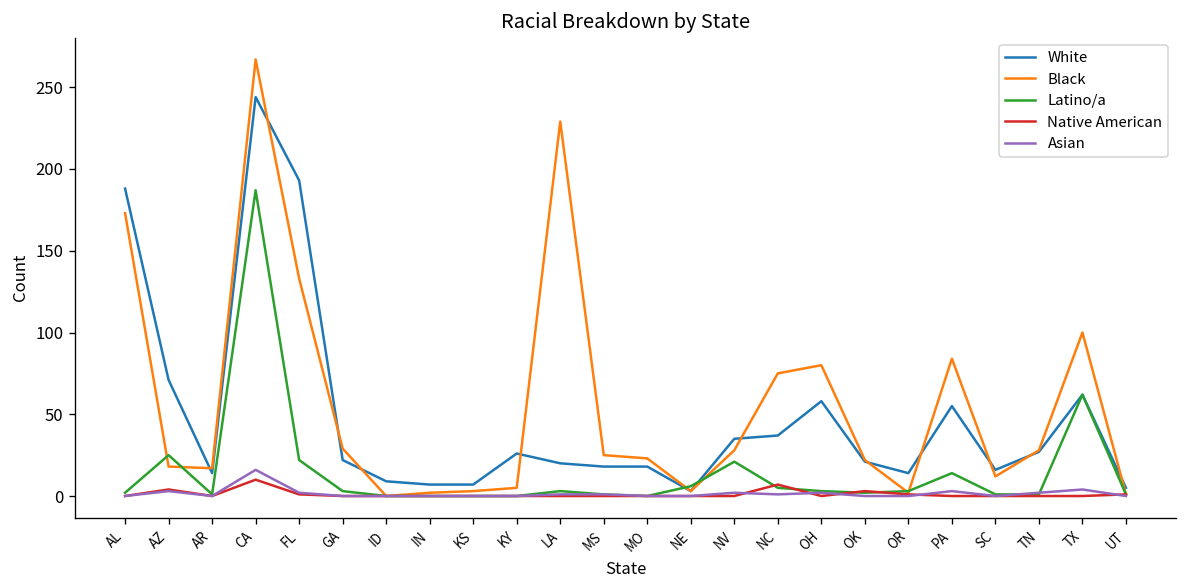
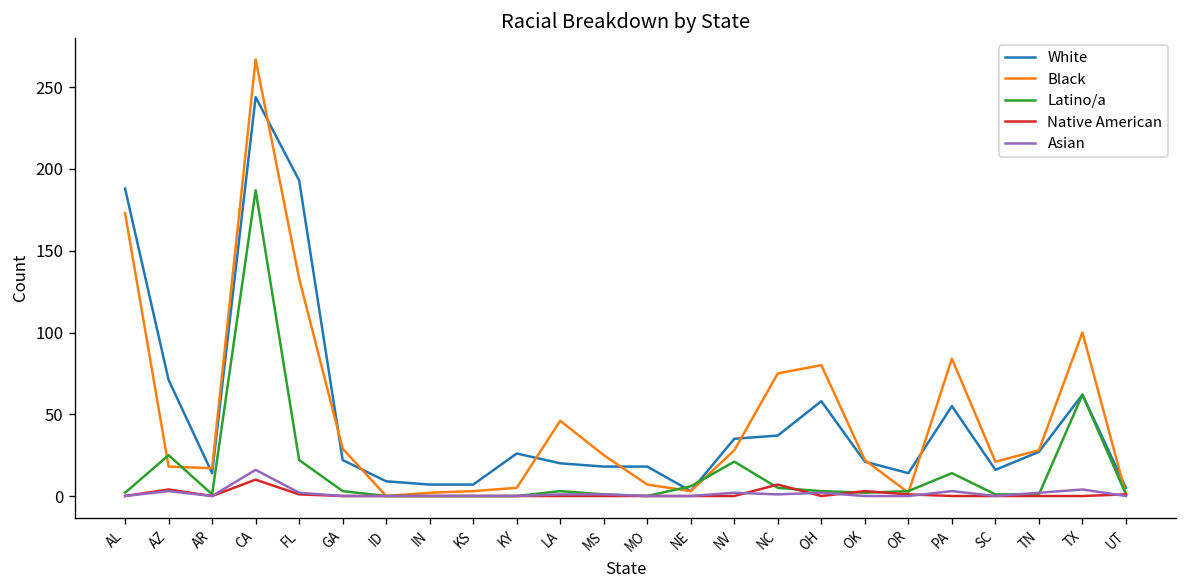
Black, LA: 229 -> 46
Black, MO: 23 -> 7
Black, SC: 12 -> 21
